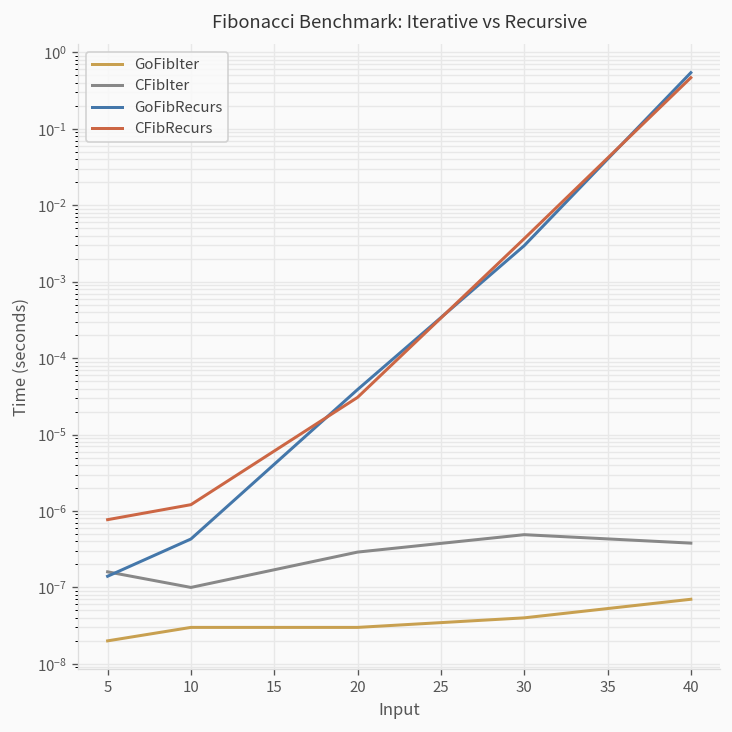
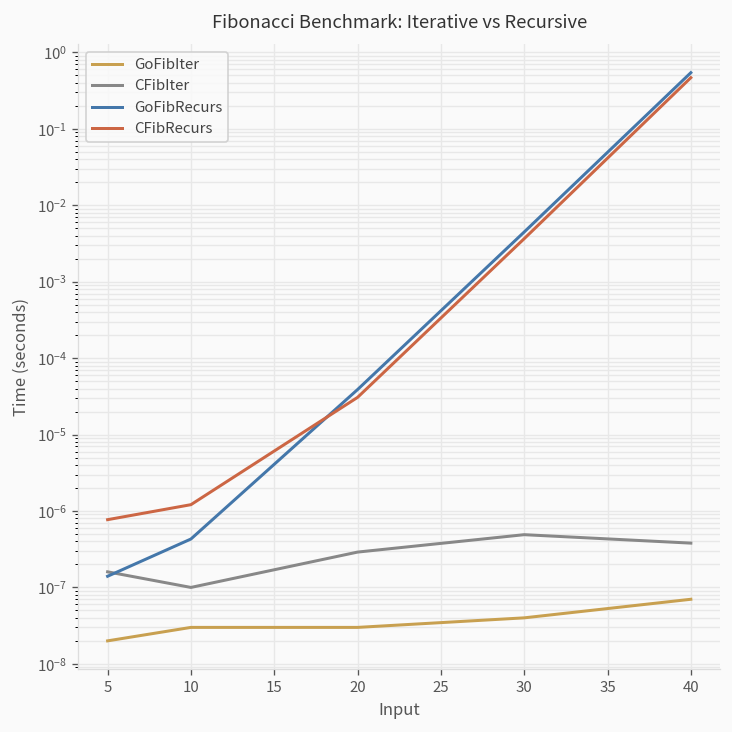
GoFibRecurs, 30: 0.003 -> 0.004
